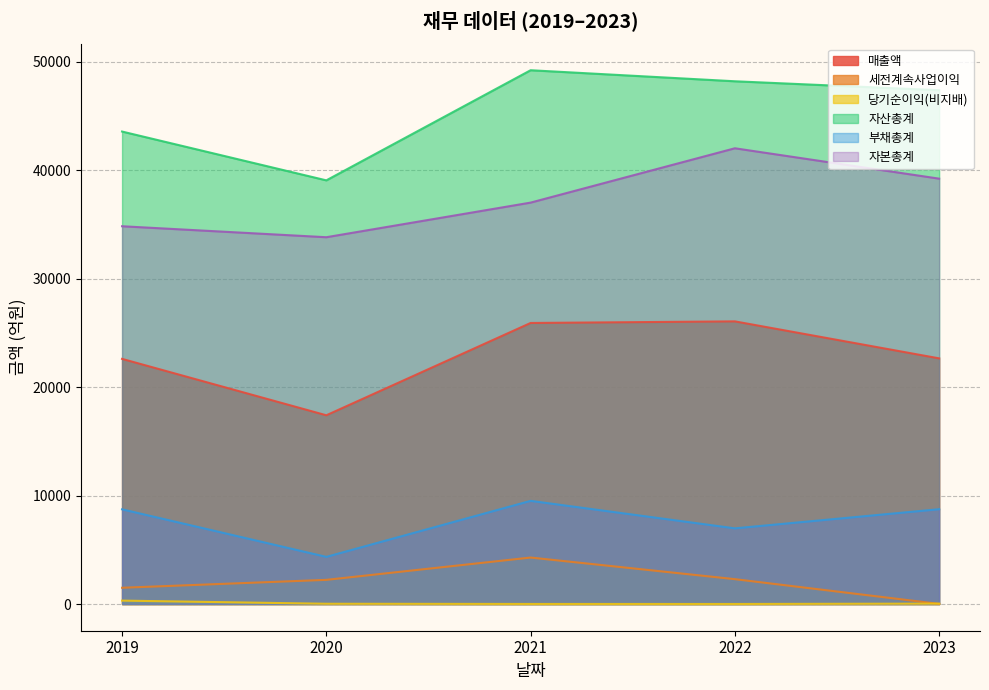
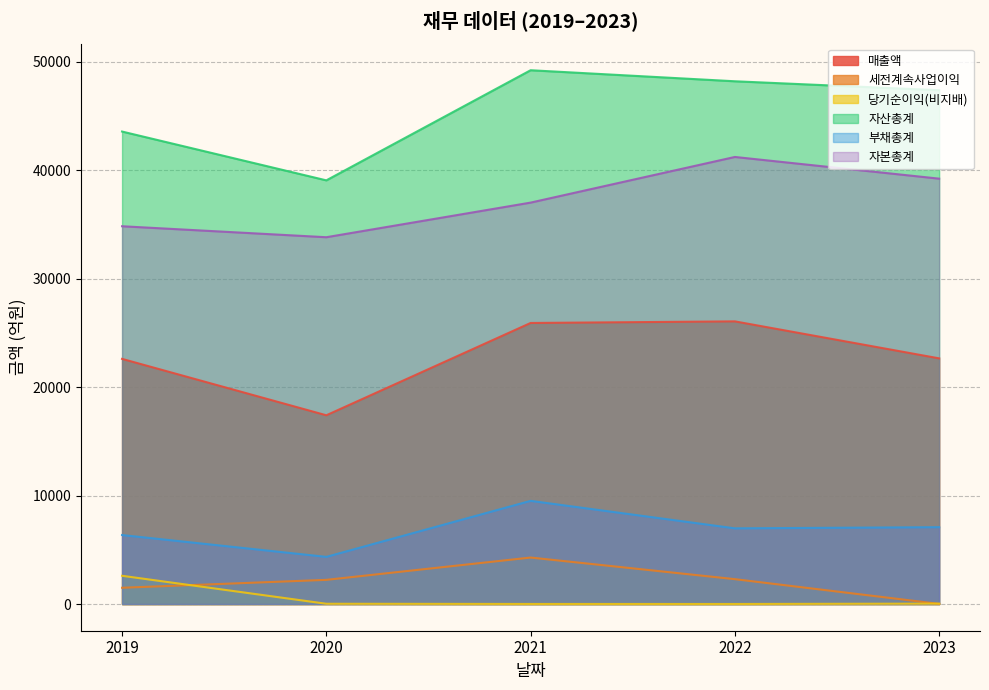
당기순이익(비지배), 2019: 300 -> 2600
부채총계, 2019: 8700 -> 6400
자본총계, 2022: 42000 -> 41200
부채총계, 2023: 8700 -> 7100
